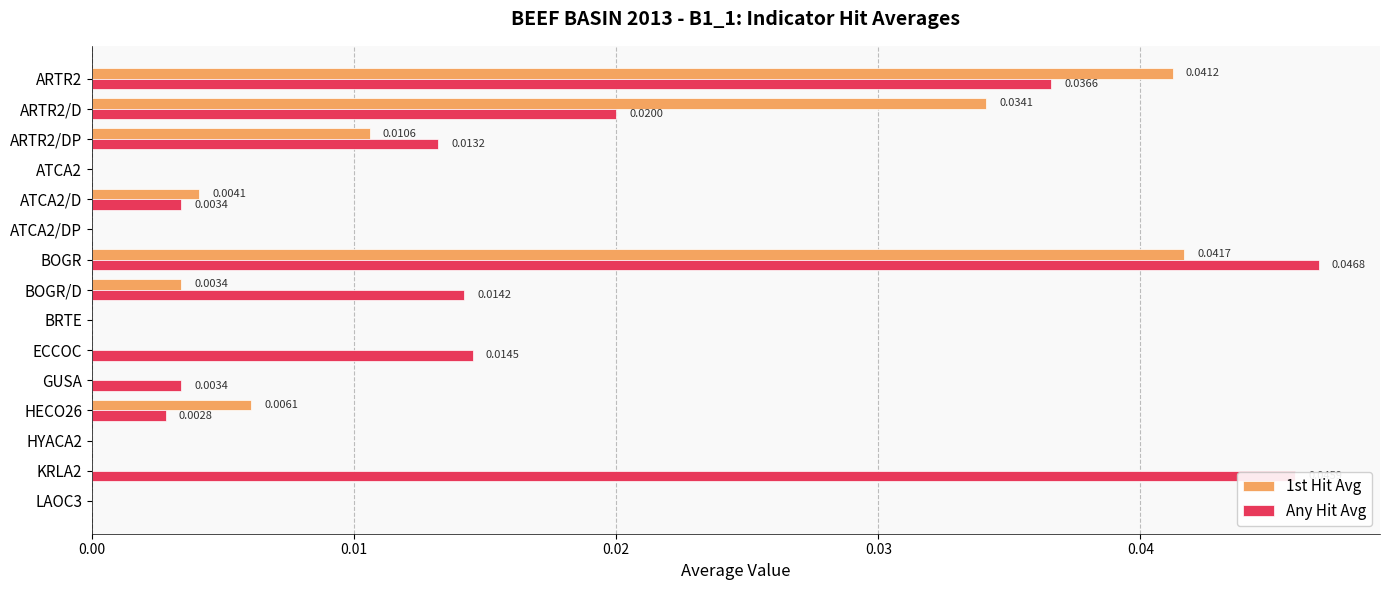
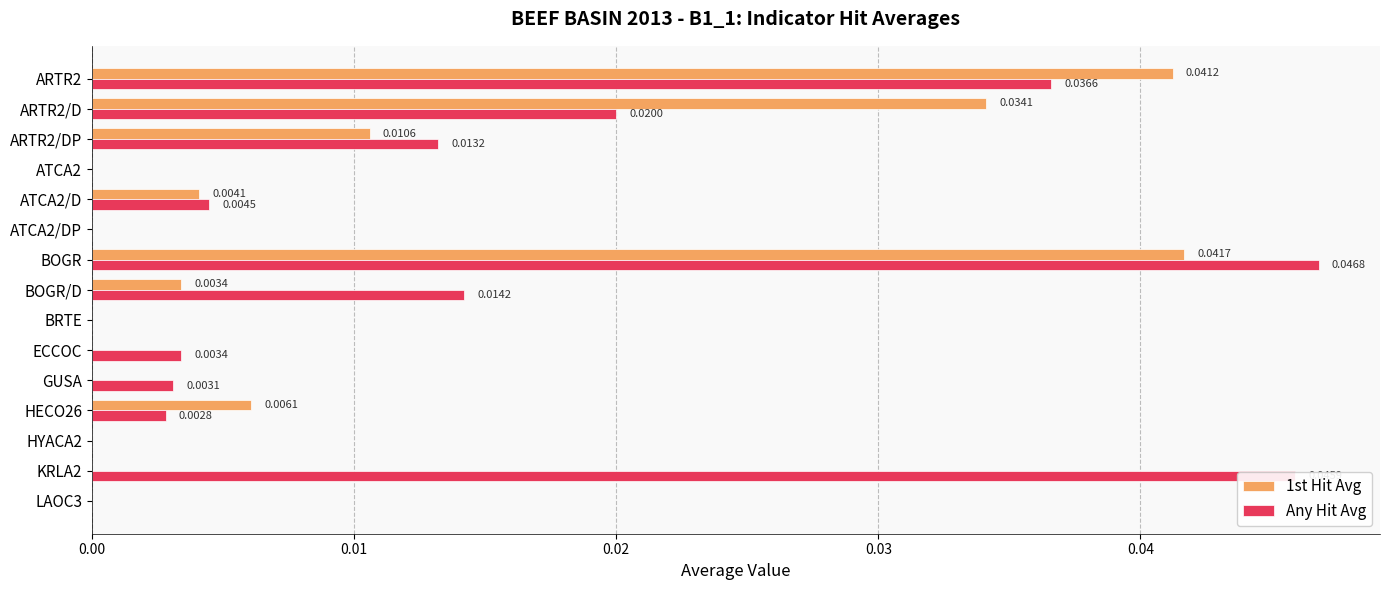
Any Hit Avg, ATCA2/D: 0.0034 -> 0.0045
Any Hit Avg, ECCOC: 0.0145 -> 0.0034
Any Hit Avg, GUSA: 0.0034 -> 0.0031
